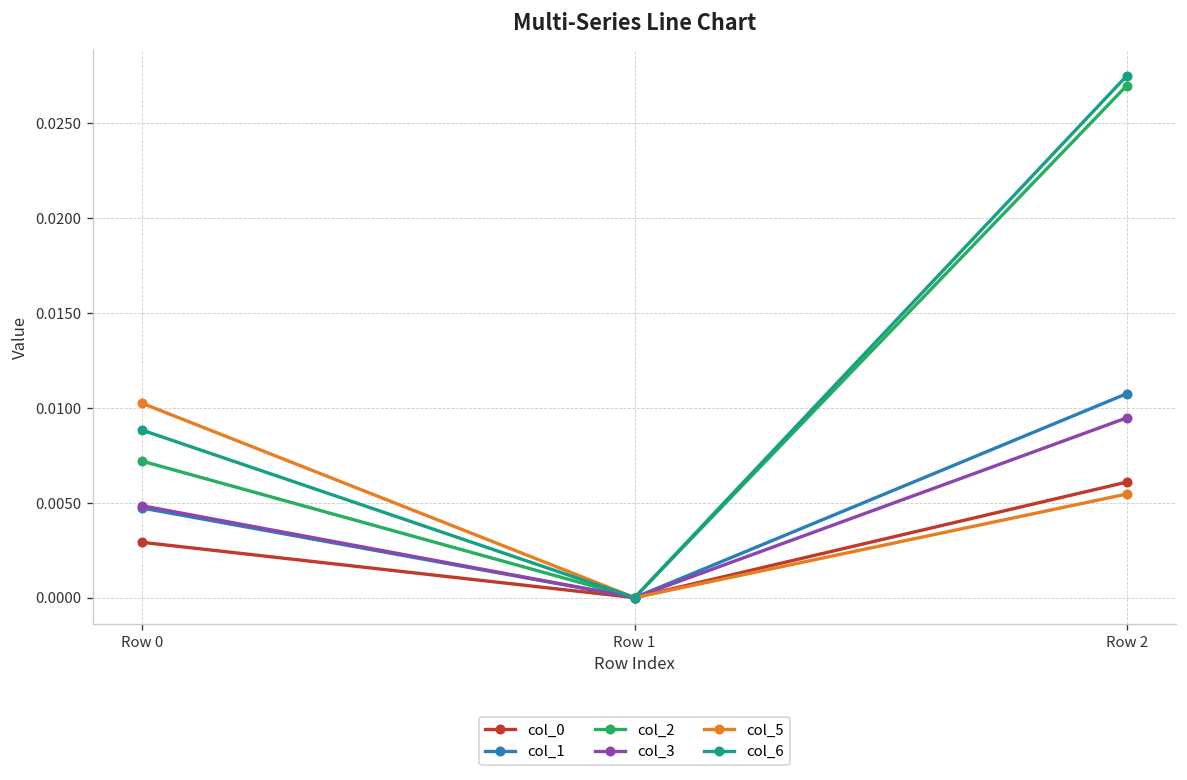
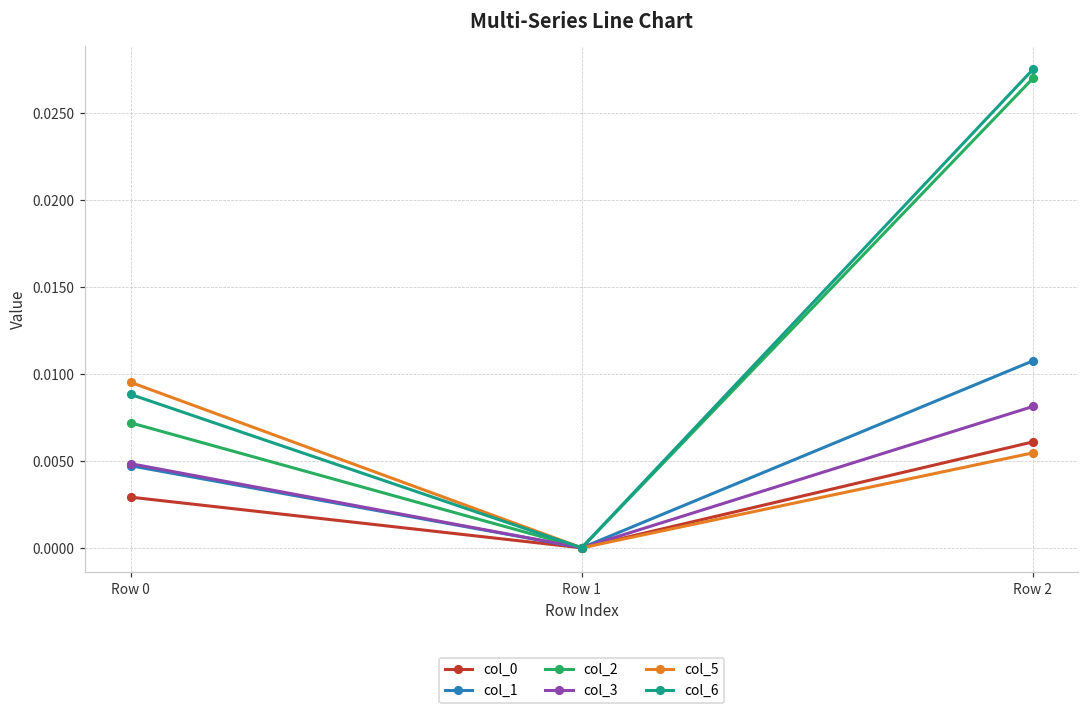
col_5, Row 0: 0.0102 -> 0.0095
col_3, Row 2: 0.0095 -> 0.0081
